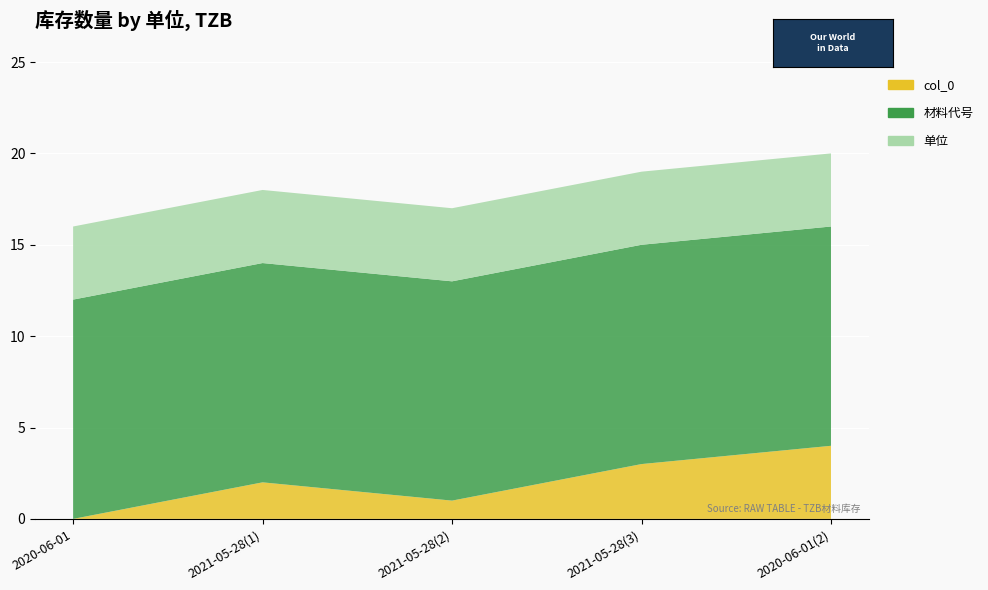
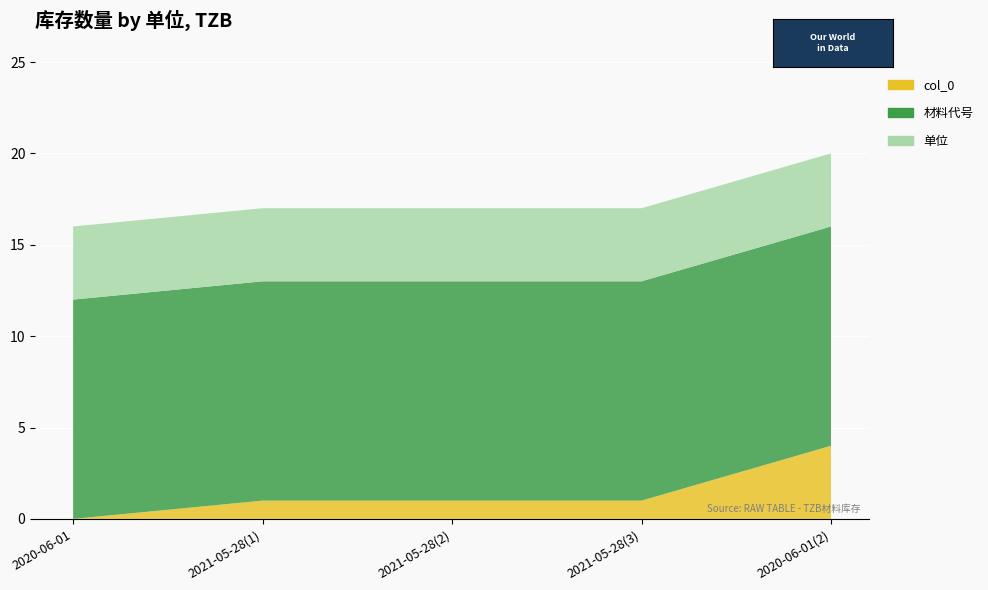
col_0, 2021-05-28(1): 2 -> 1
col_0, 2021-05-28(3): 3 -> 1
